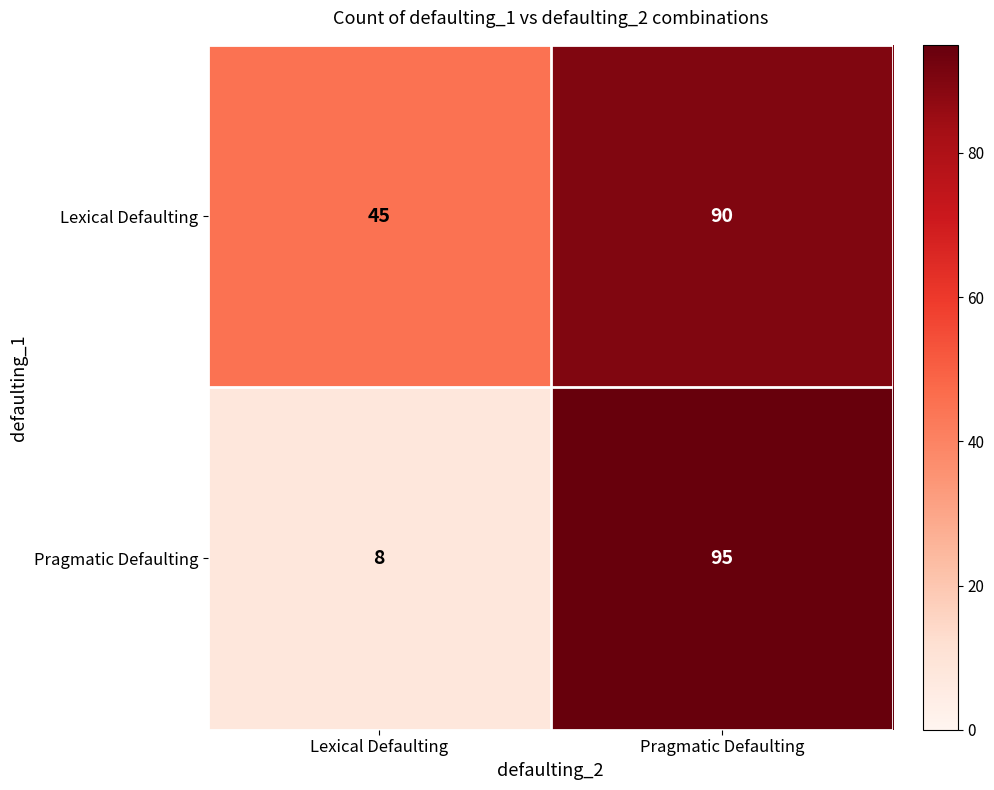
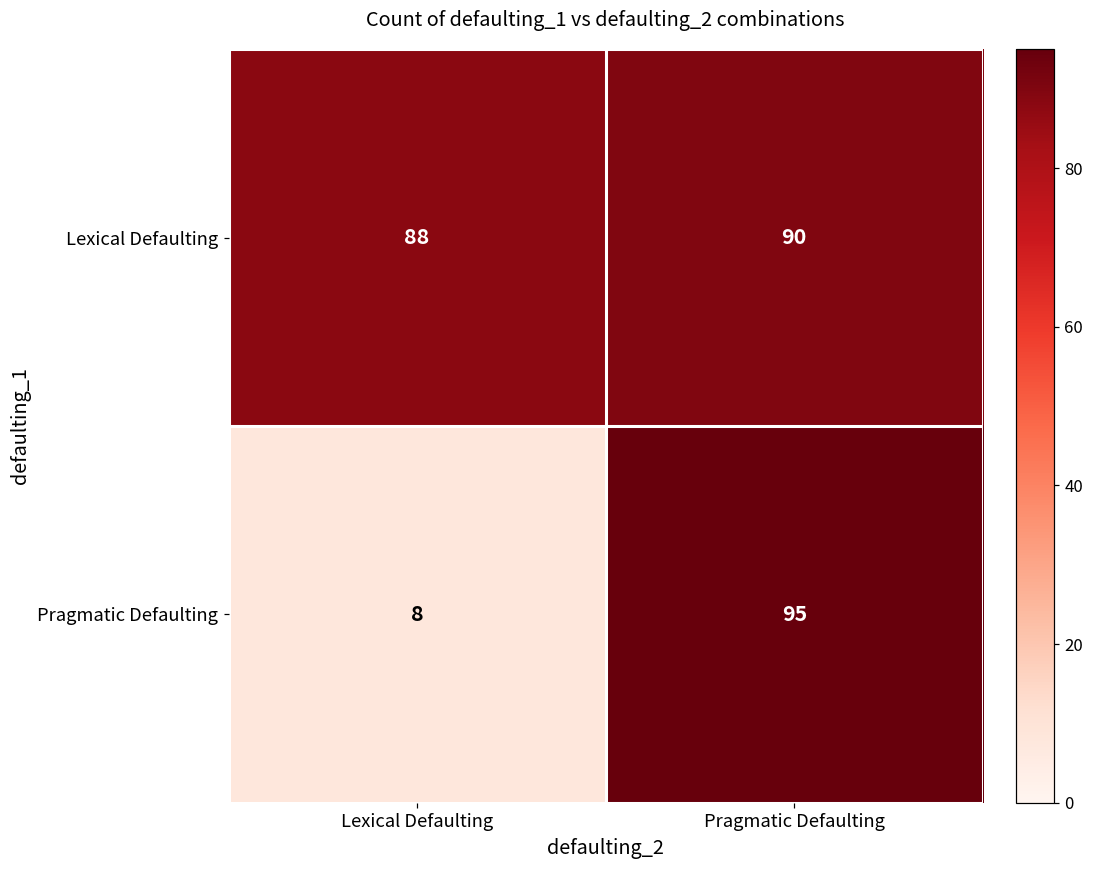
Lexical Defaulting, Lexical Defaulting: 45 -> 88
